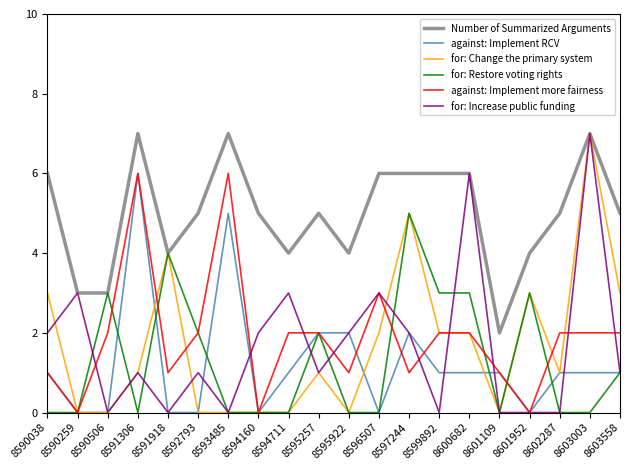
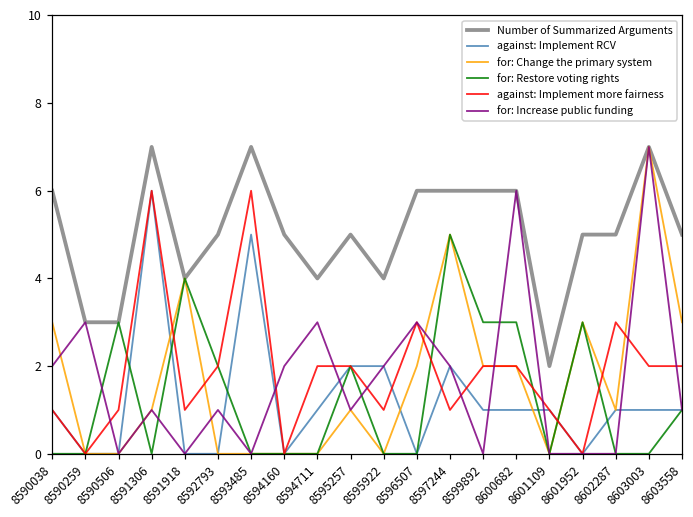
against: Implement more fairness, 8590506: 2 -> 1
Number of Summarized Arguments, 8601952: 4 -> 5
against: Implement more fairness, 8602287: 2 -> 3
